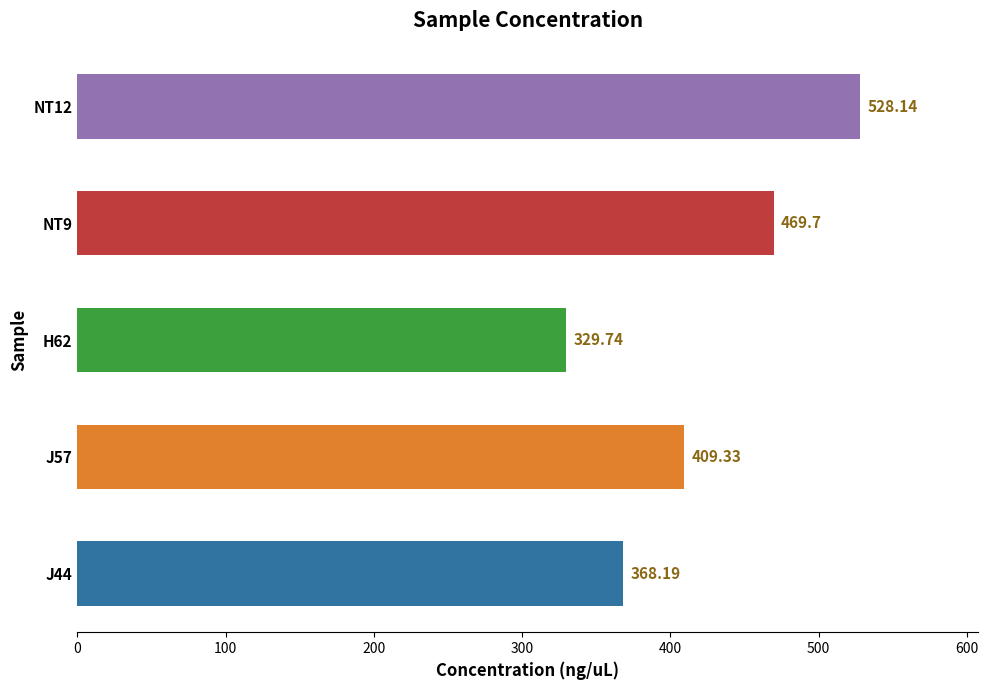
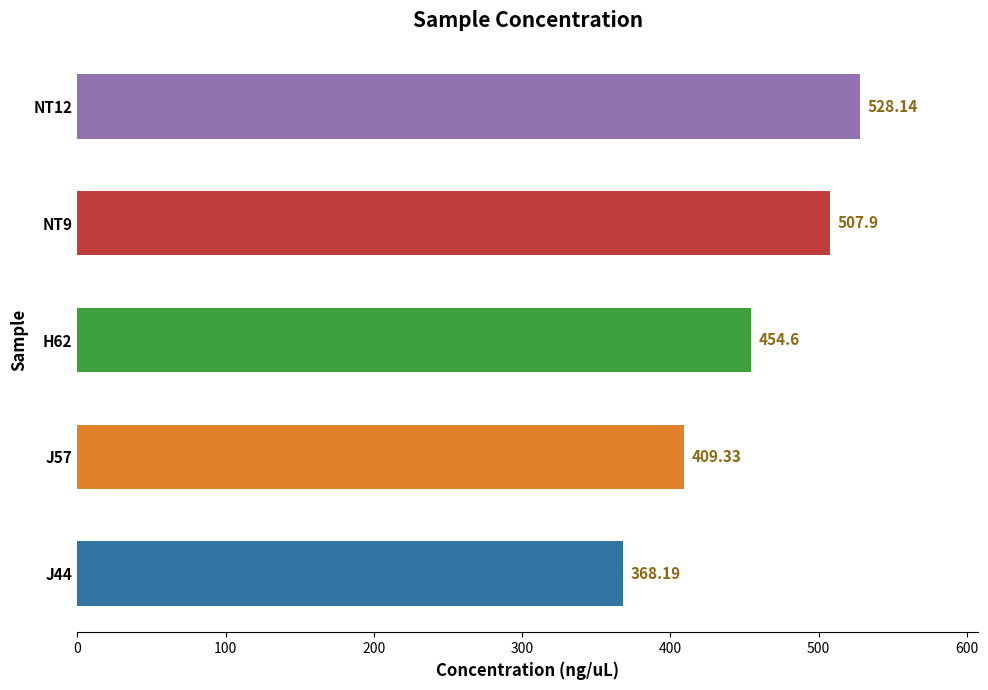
NT9: 469.7 -> 507.9
H62: 329.74 -> 454.6
